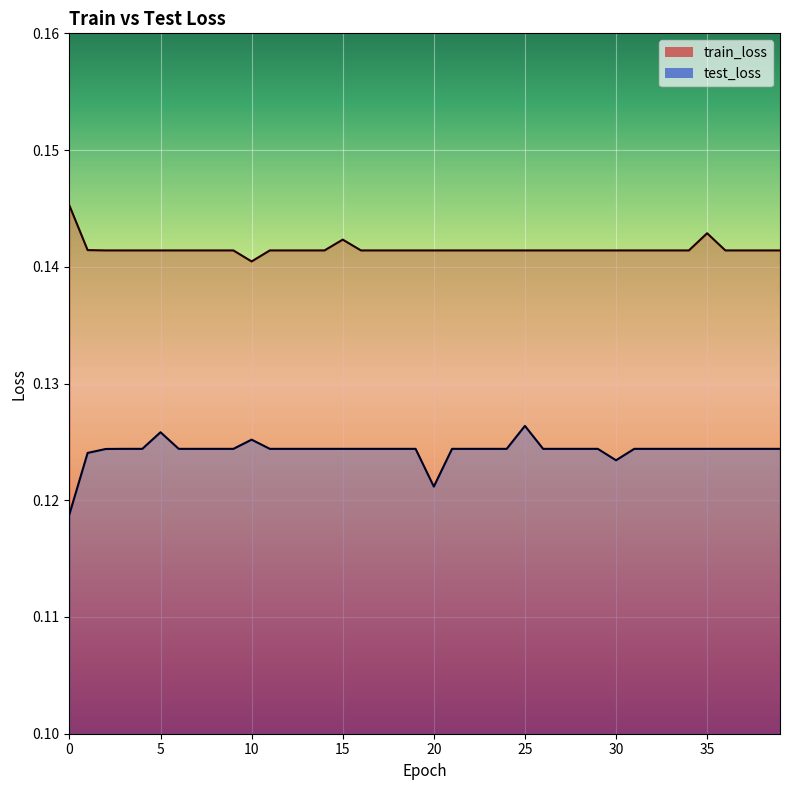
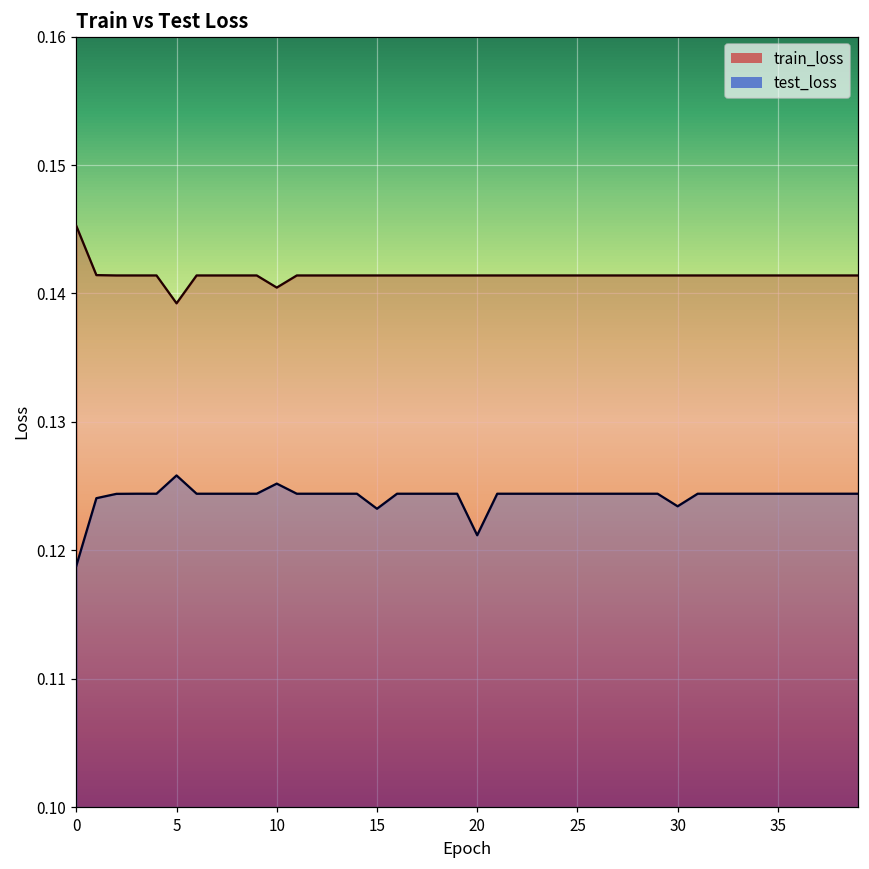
train_loss, 5: 0.1414 -> 0.1392
train_loss, 15: 0.1423 -> 0.1414
test_loss, 15: 0.1244 -> 0.1232
test_loss, 25: 0.1264 -> 0.1244
train_loss, 35: 0.1429 -> 0.1414
